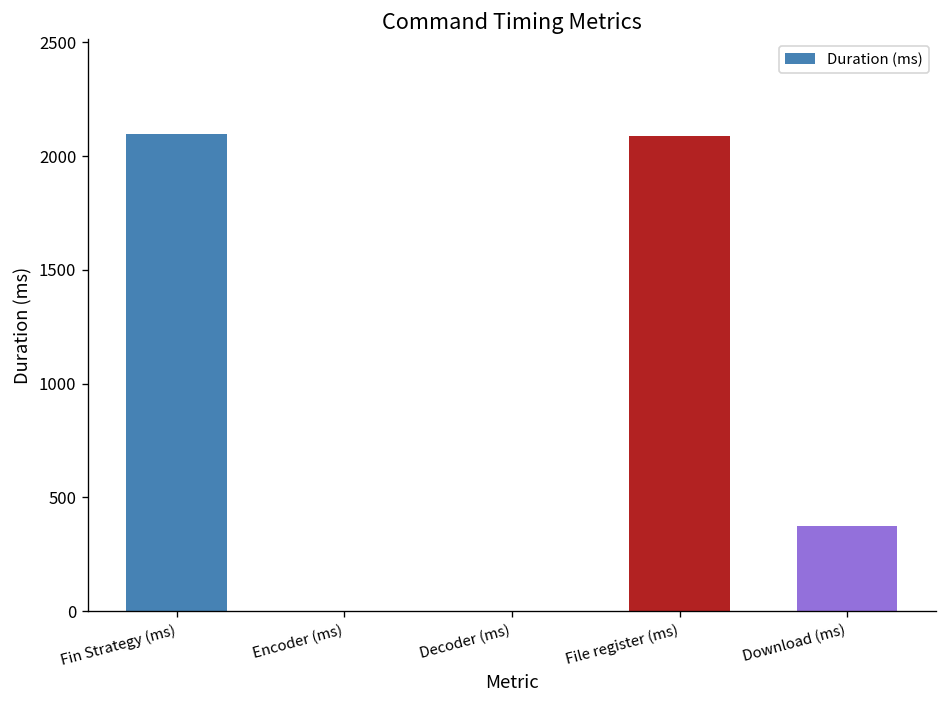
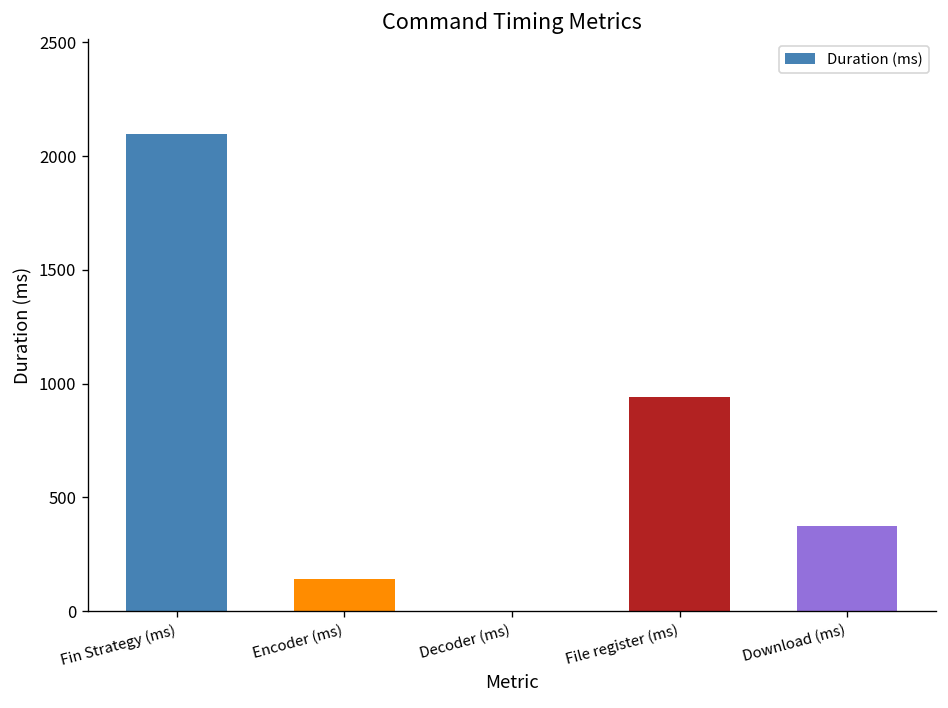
Encoder (ms): 0 -> 140
File register (ms): 2090 -> 940
